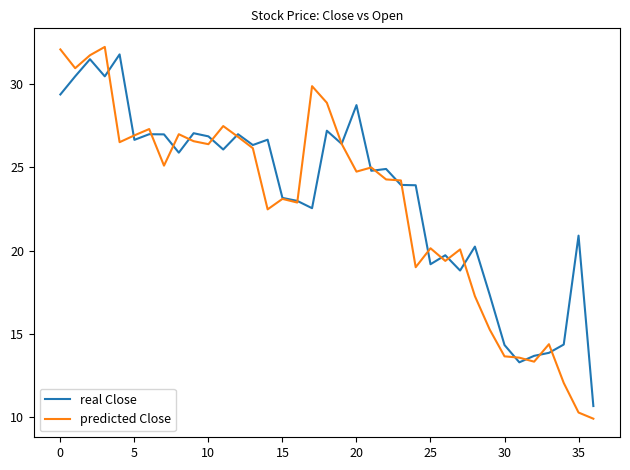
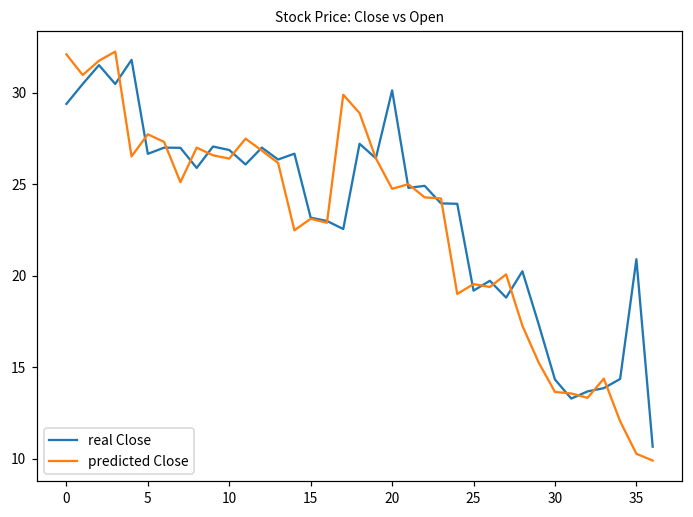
predicted Close, 5: 26.9 -> 27.7
real Close, 20: 28.8 -> 30.1
predicted Close, 25: 20.1 -> 19.5
